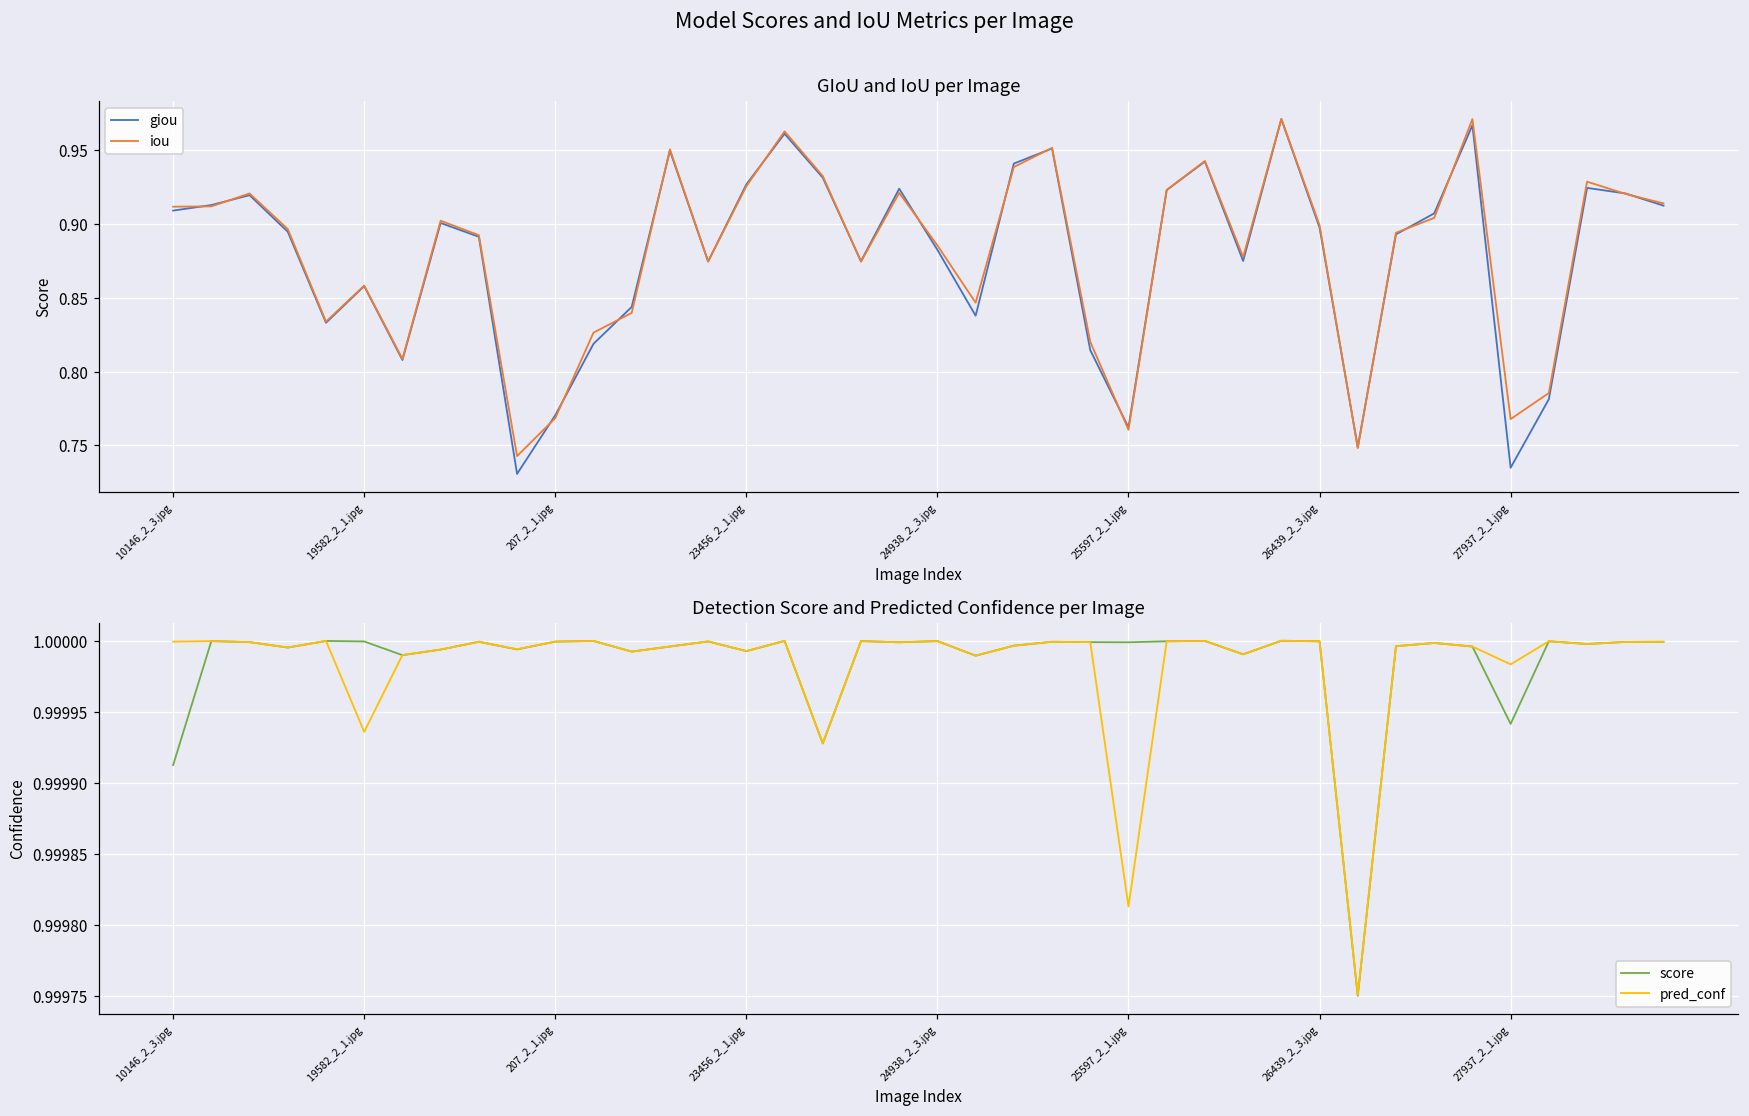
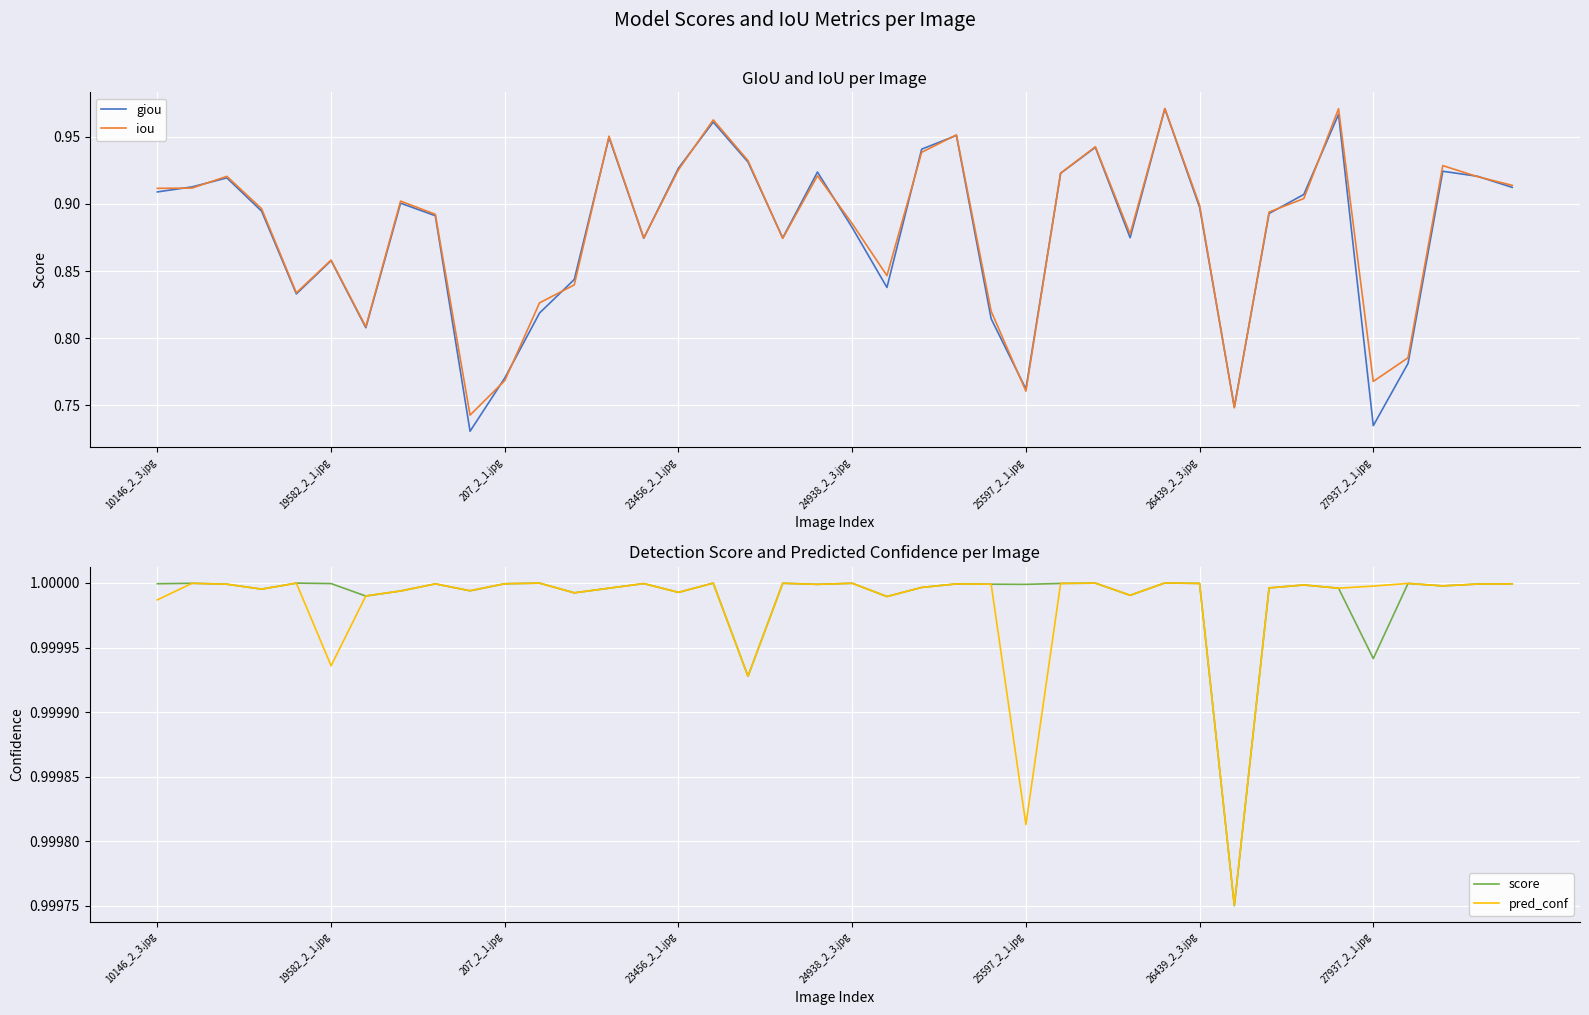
Detection Score and Predicted Confidence per Image, score, 10146_2_3.jpg: 0.999913 -> 0.999999
Detection Score and Predicted Confidence per Image, pred_conf, 10146_2_3.jpg: 0.999999 -> 0.999987
Detection Score and Predicted Confidence per Image, pred_conf, 27937_2_1.jpg: 0.999983 -> 0.999998
